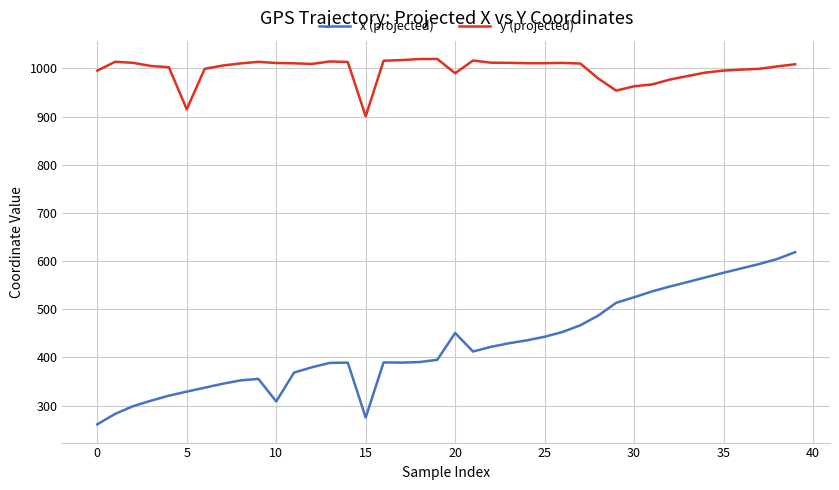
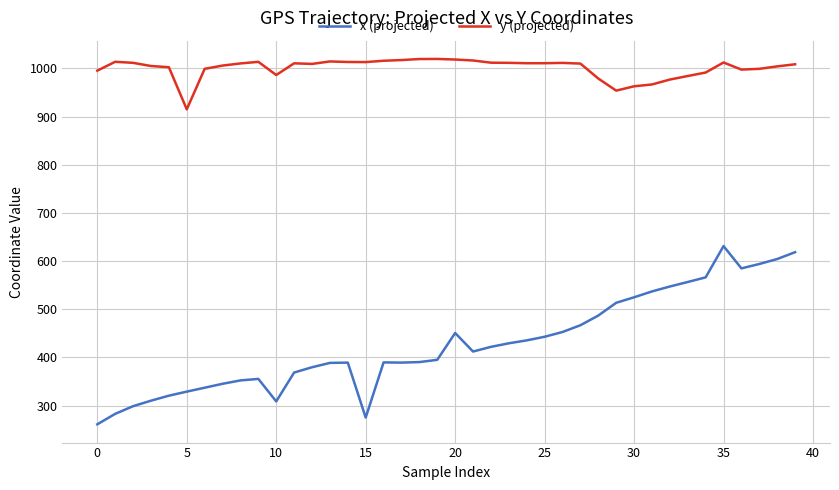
y (projected), 10: 1010 -> 990
y (projected), 15: 900 -> 1010
y (projected), 20: 990 -> 1020
x (projected), 35: 580 -> 630
y (projected), 35: 1000 -> 1010
